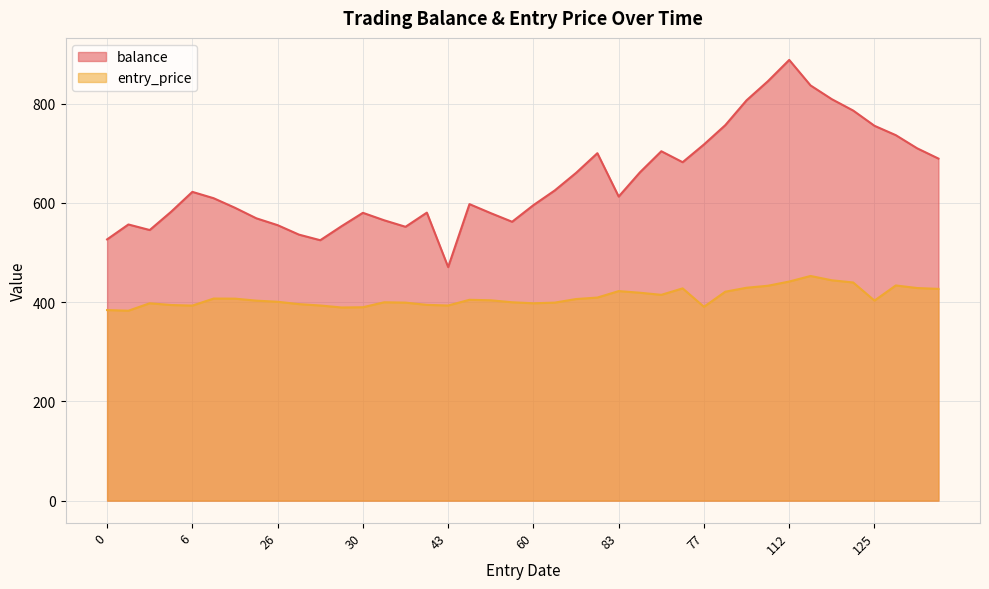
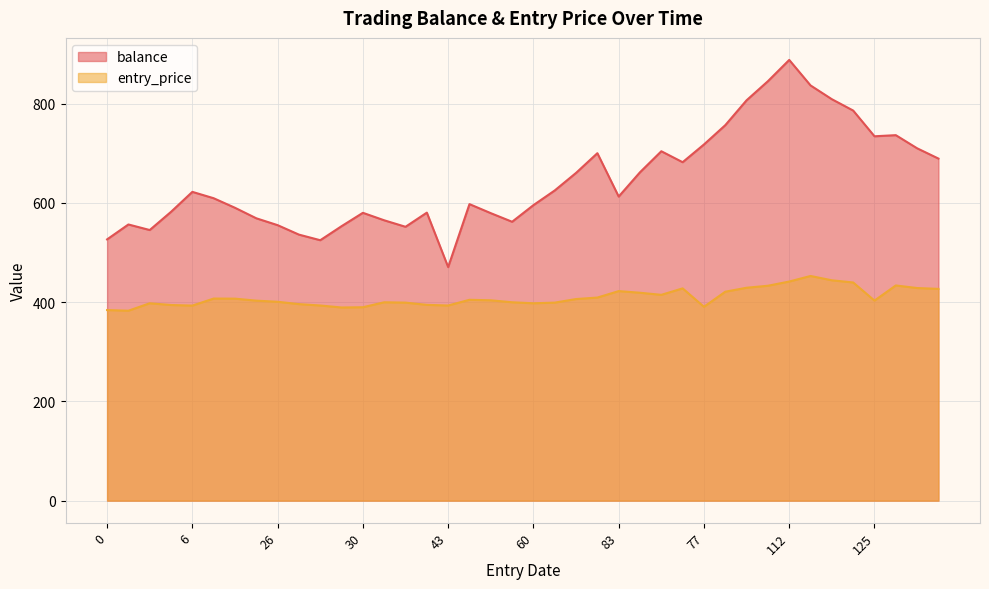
balance, 125: 760 -> 730
